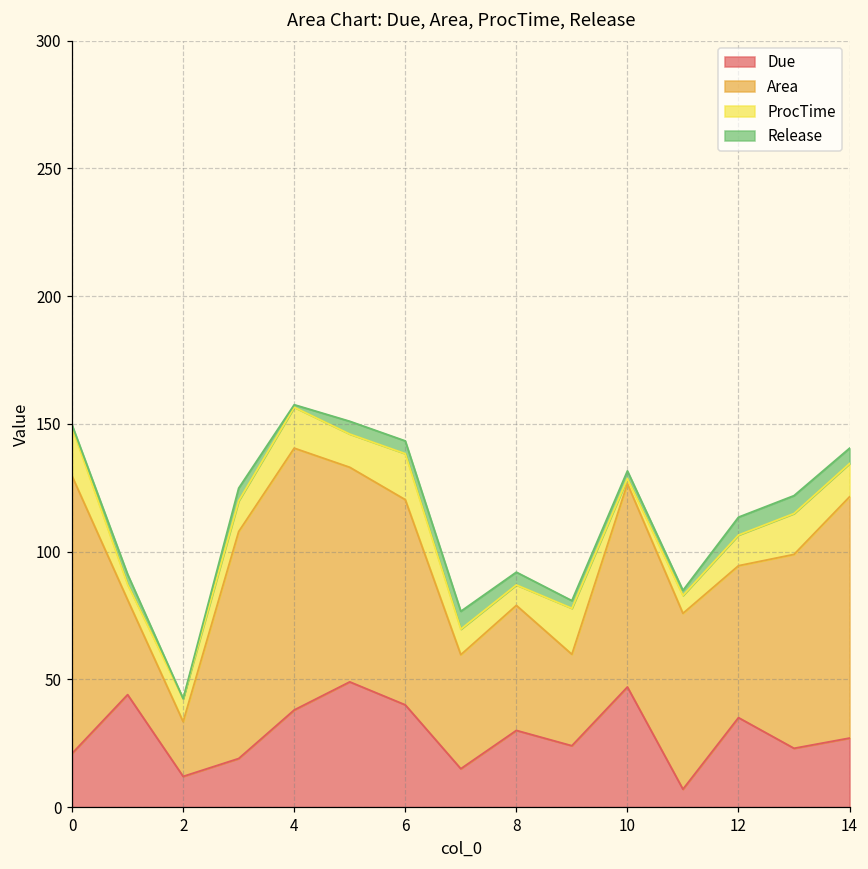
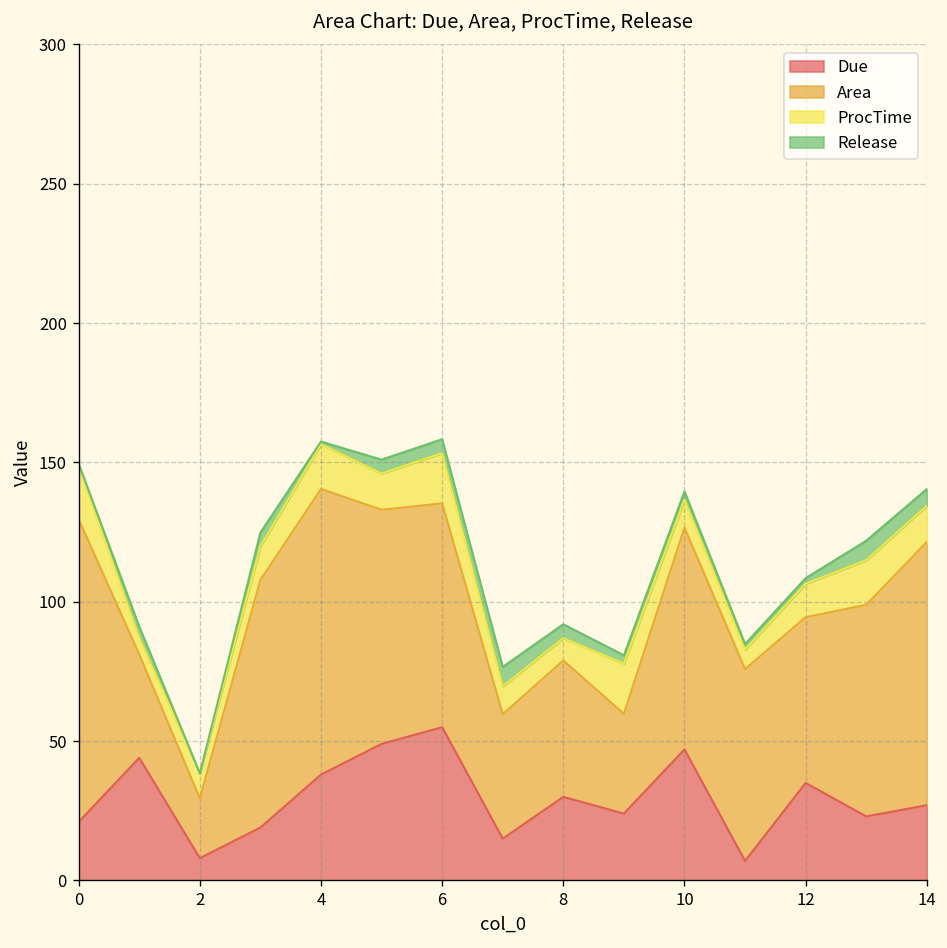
Due, 2: 12 -> 8
Due, 6: 40 -> 55
ProcTime, 10: 2 -> 10
Release, 12: 7 -> 2
